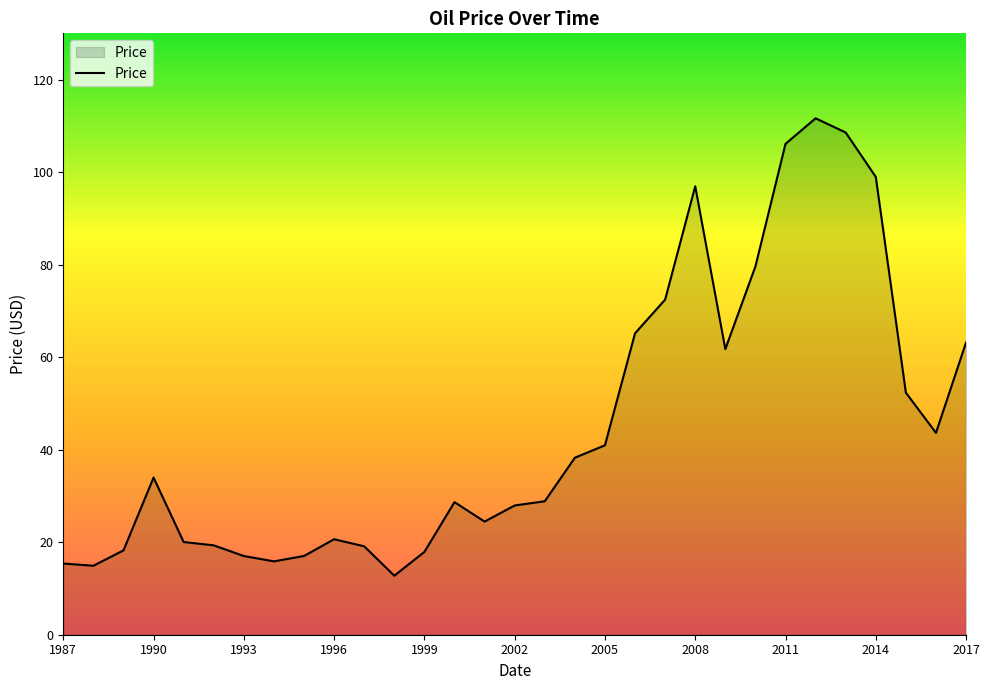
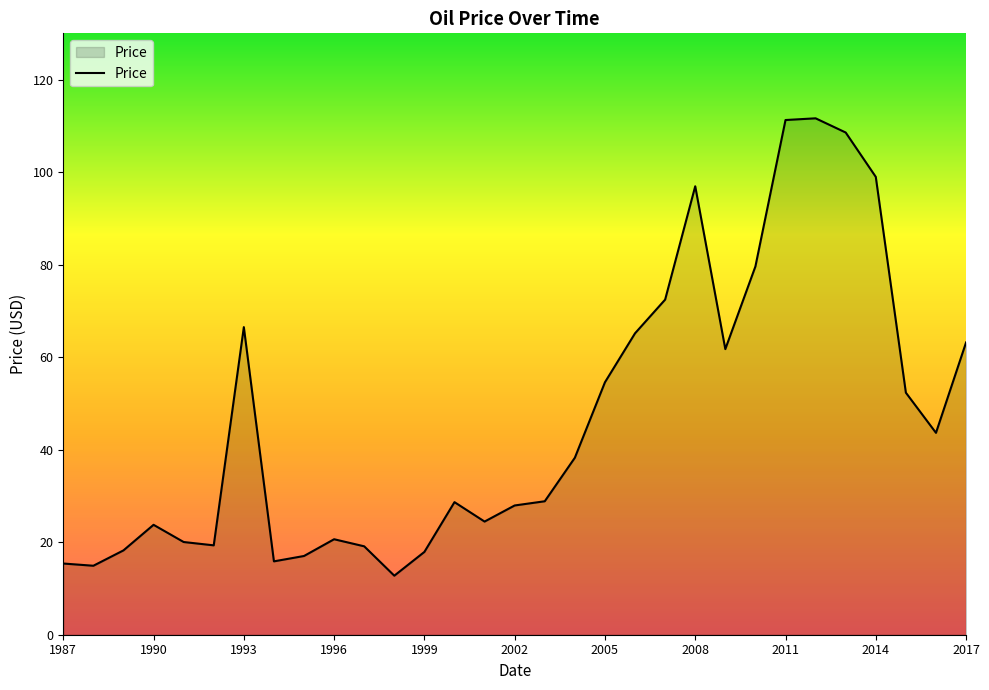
1990: 34 -> 24
1993: 17 -> 66
2005: 41 -> 55
2011: 106 -> 111
